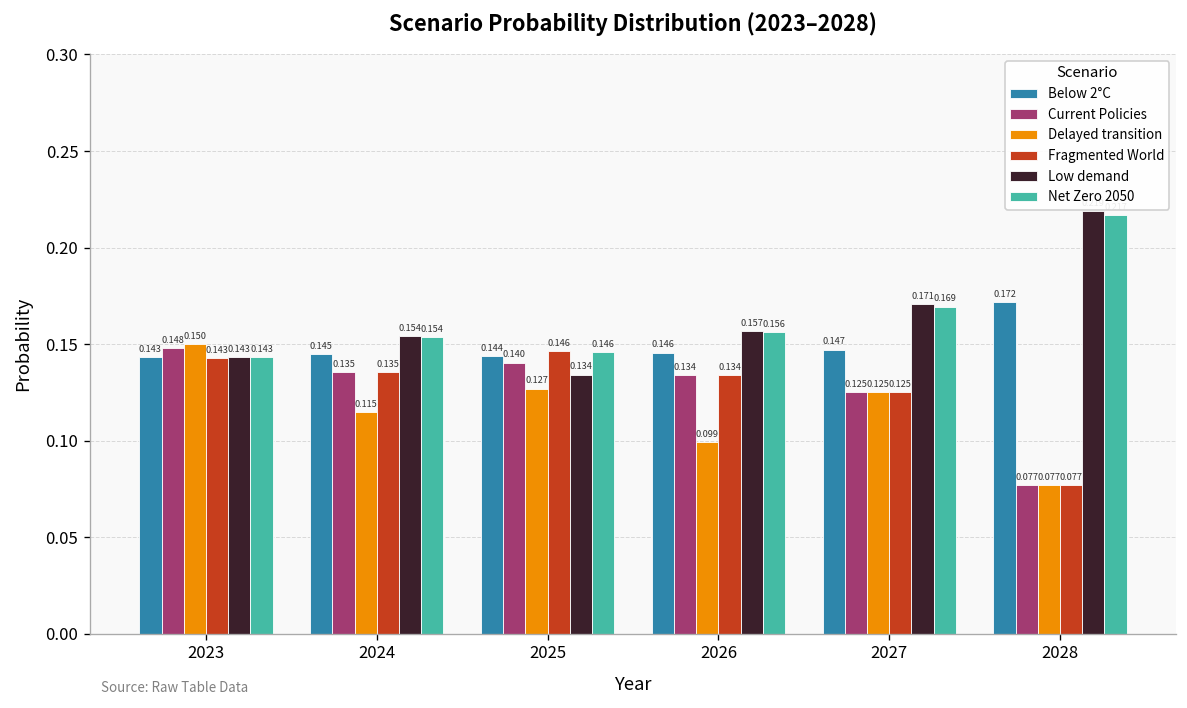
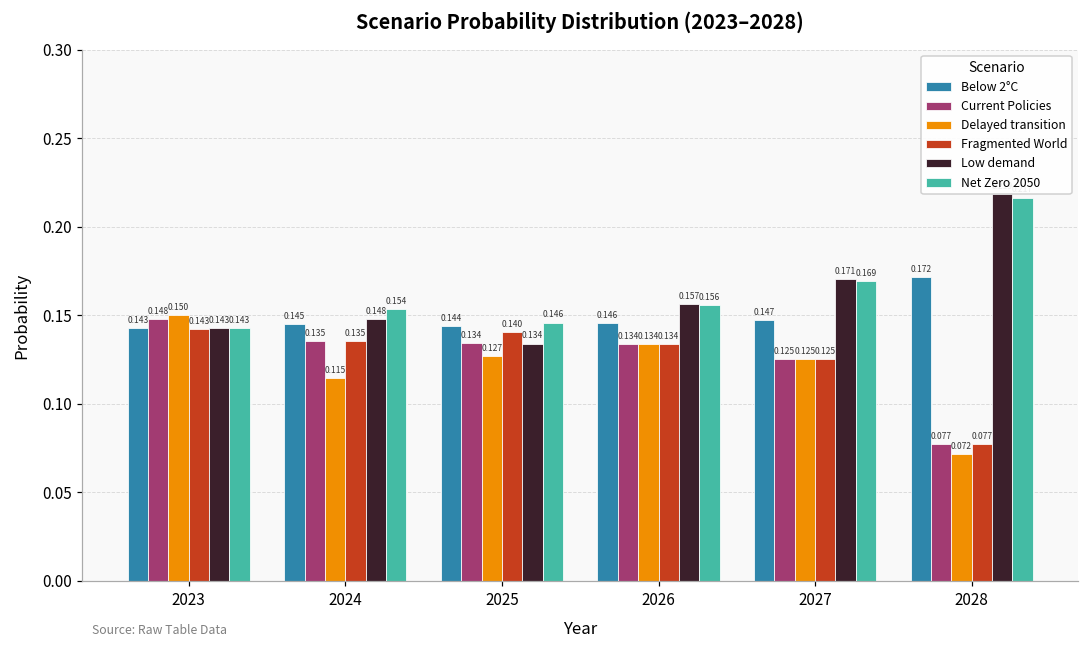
Low demand, 2024: 0.154 -> 0.148
Current Policies, 2025: 0.140 -> 0.134
Fragmented World, 2025: 0.146 -> 0.140
Delayed transition, 2026: 0.099 -> 0.134
Delayed transition, 2028: 0.077 -> 0.072
